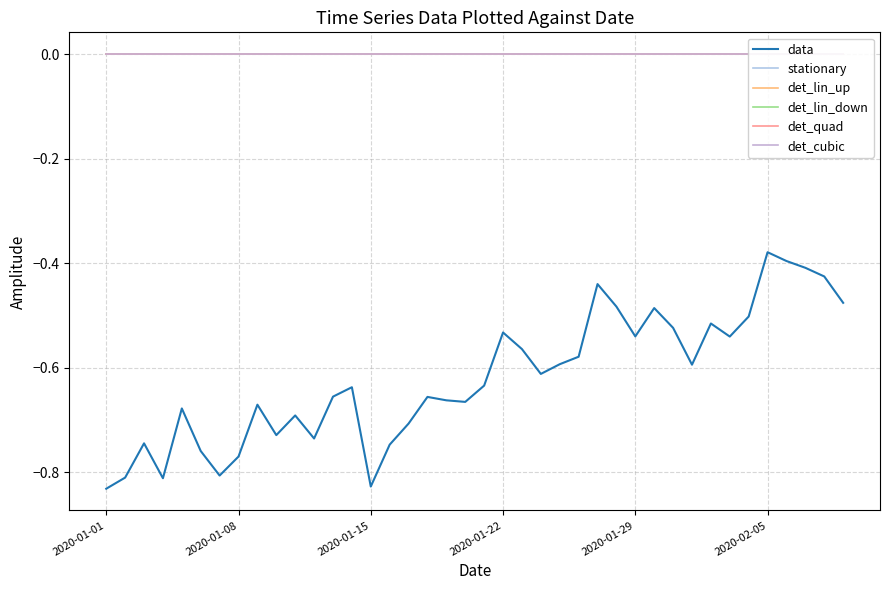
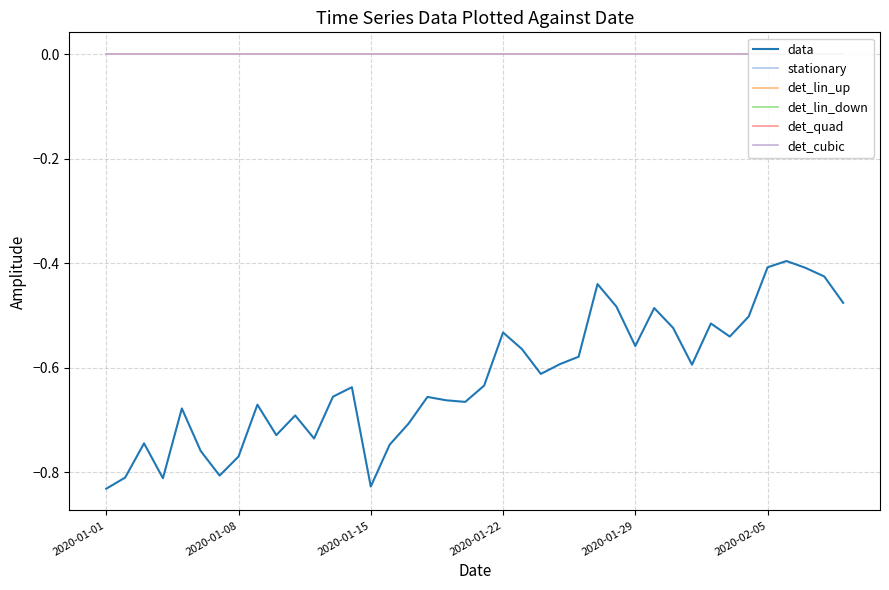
data, 2020-01-29: -0.54 -> -0.56
data, 2020-02-05: -0.38 -> -0.41
